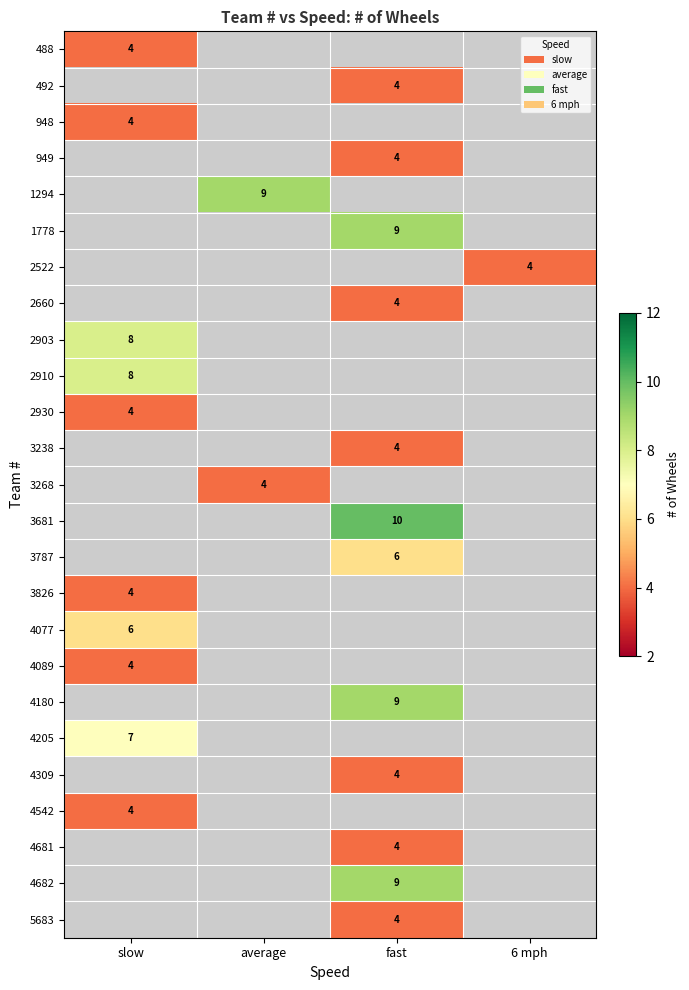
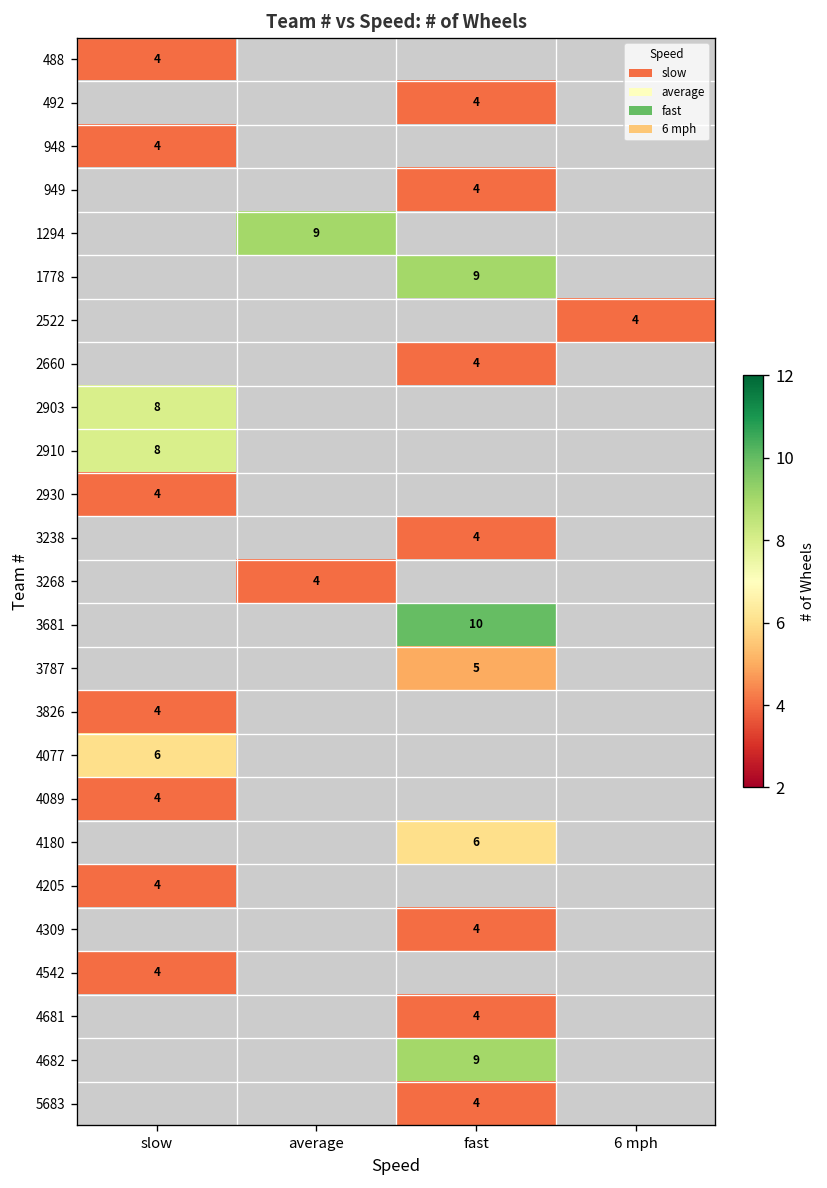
3787, fast: 6 -> 5
4180, fast: 9 -> 6
4205, slow: 7 -> 4
